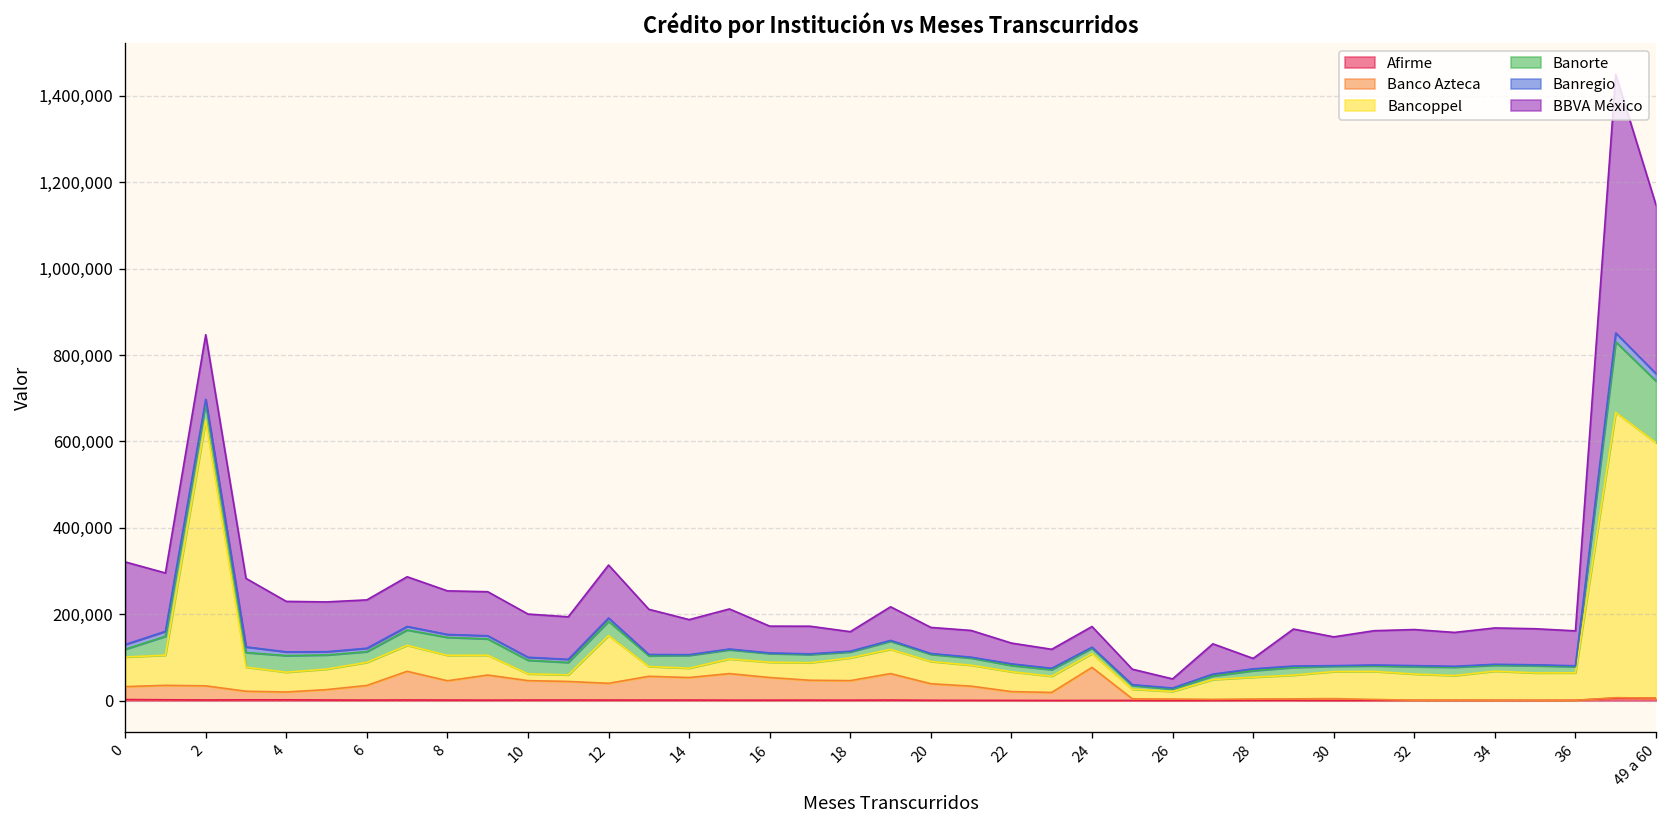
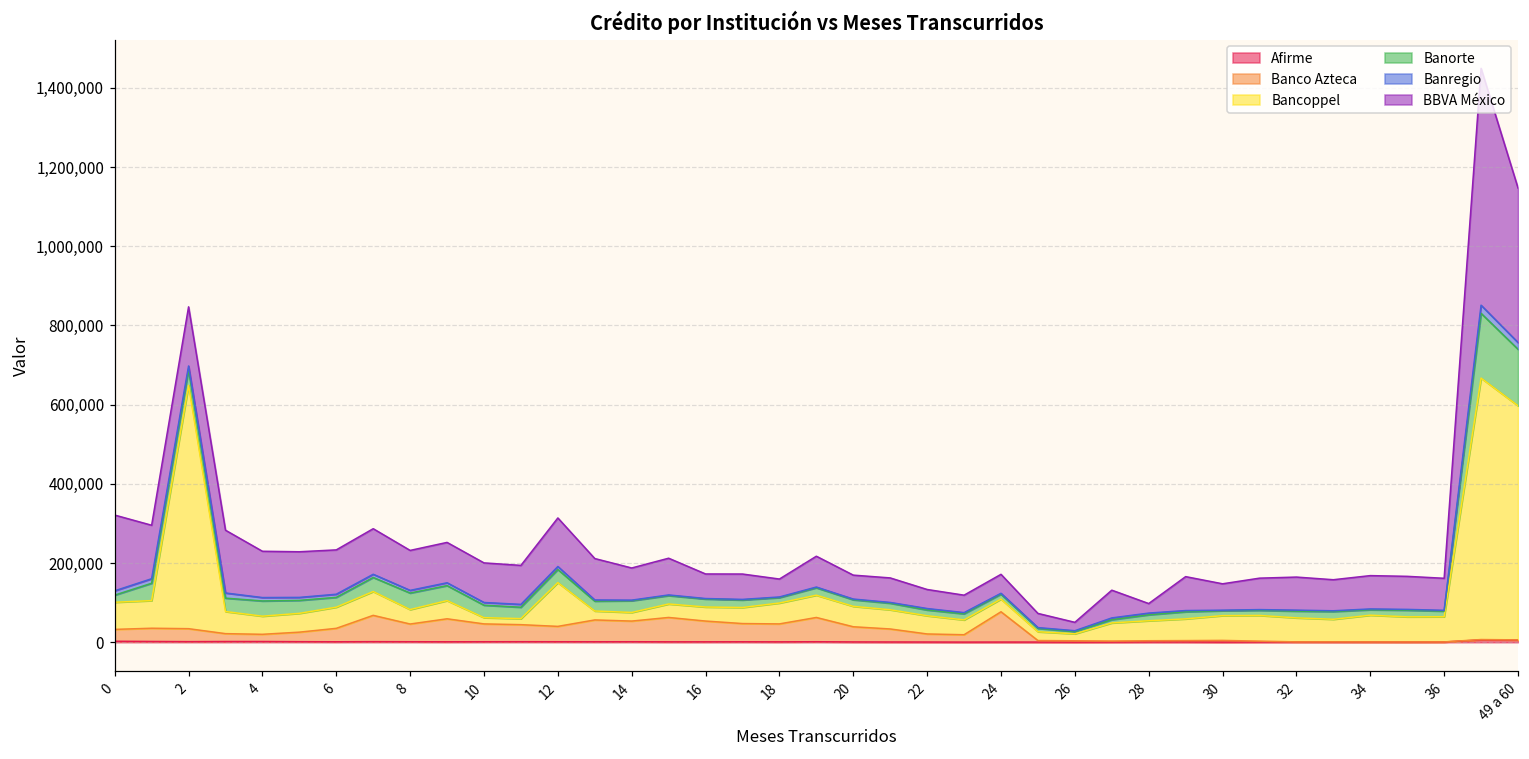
Bancoppel, 8: 60,000 -> 40,000
